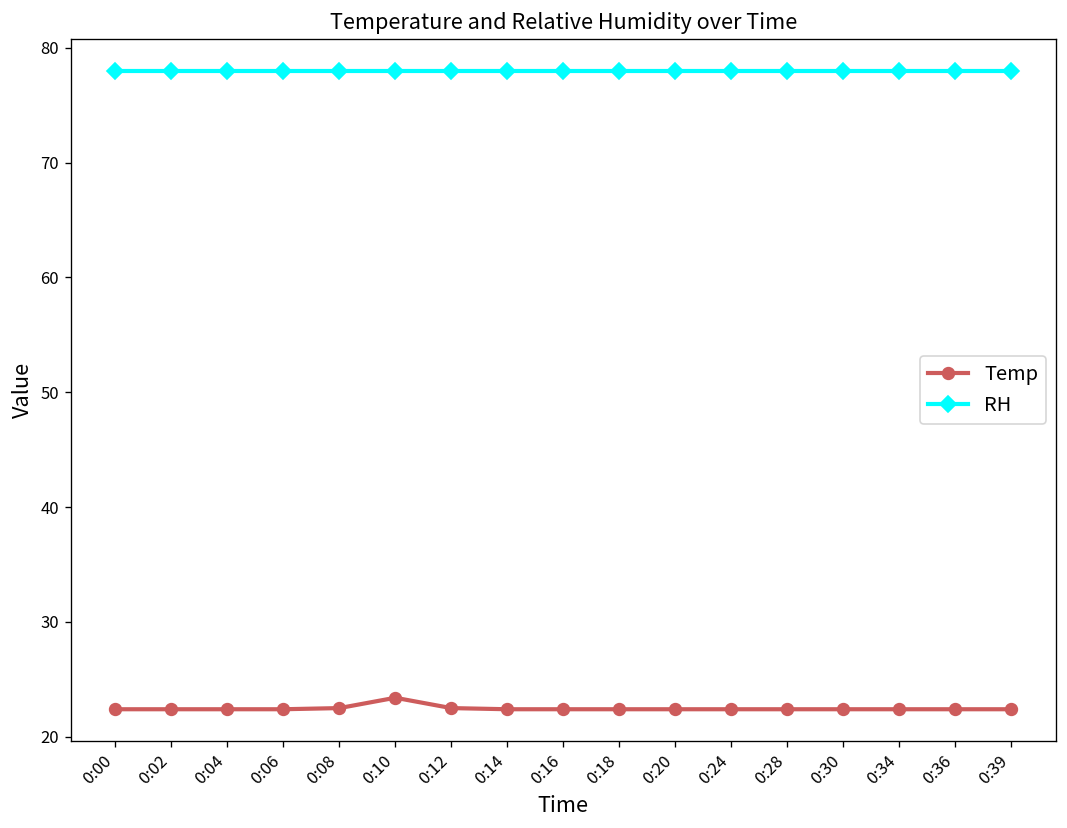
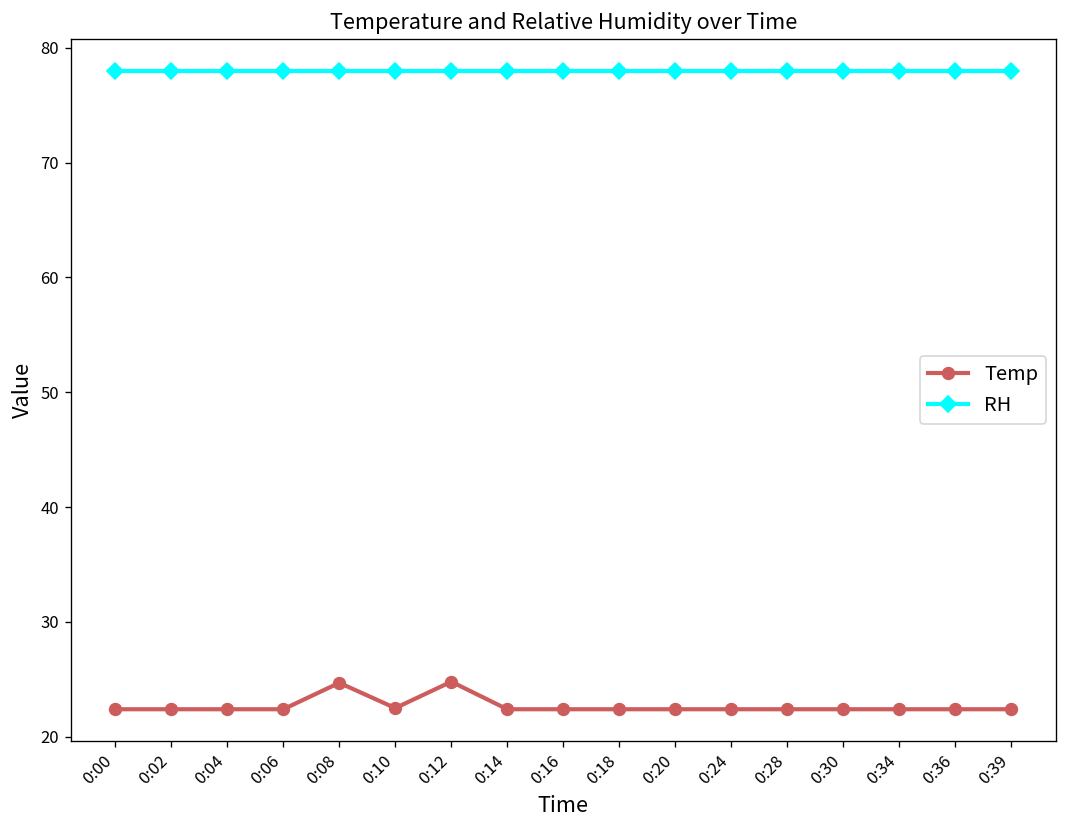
Temp, 0:08: 23 -> 25
Temp, 0:10: 23.4 -> 22.5
Temp, 0:12: 23 -> 25
